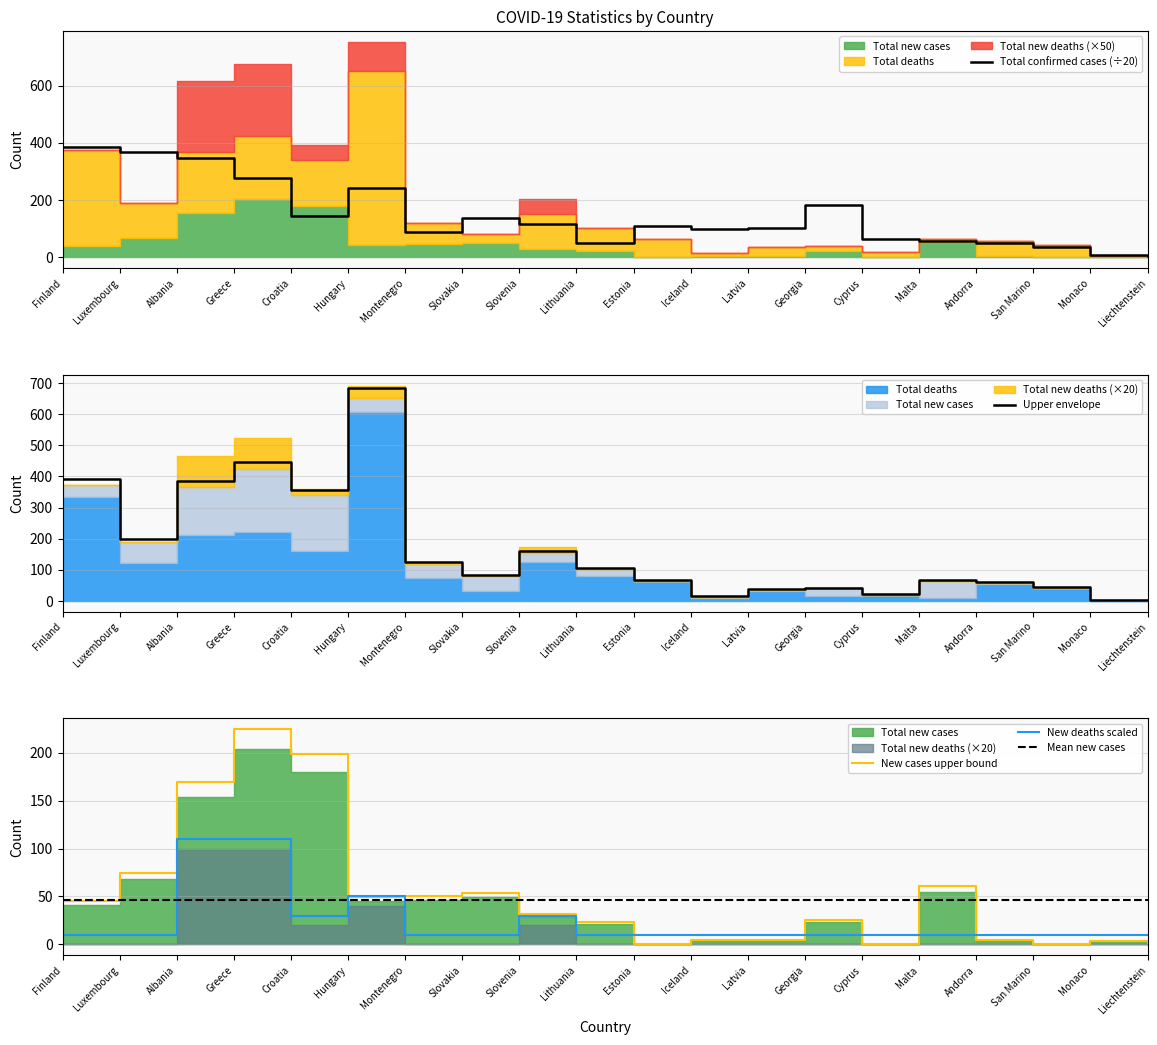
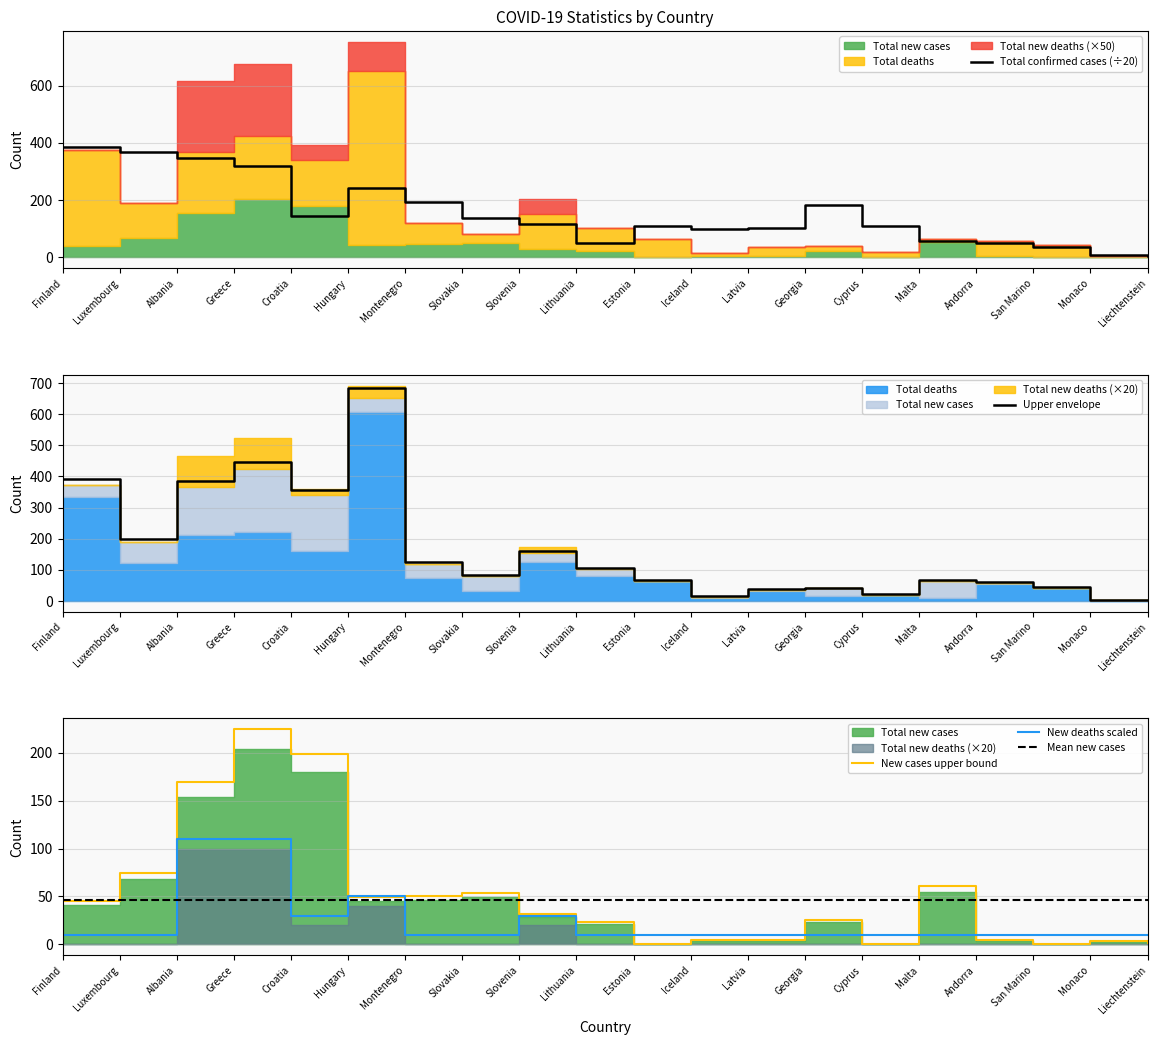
COVID-19 Statistics by Country, Total confirmed cases (÷20), Greece: 280 -> 320
COVID-19 Statistics by Country, Total confirmed cases (÷20), Montenegro: 90 -> 190
COVID-19 Statistics by Country, Total confirmed cases (÷20), Cyprus: 60 -> 110
